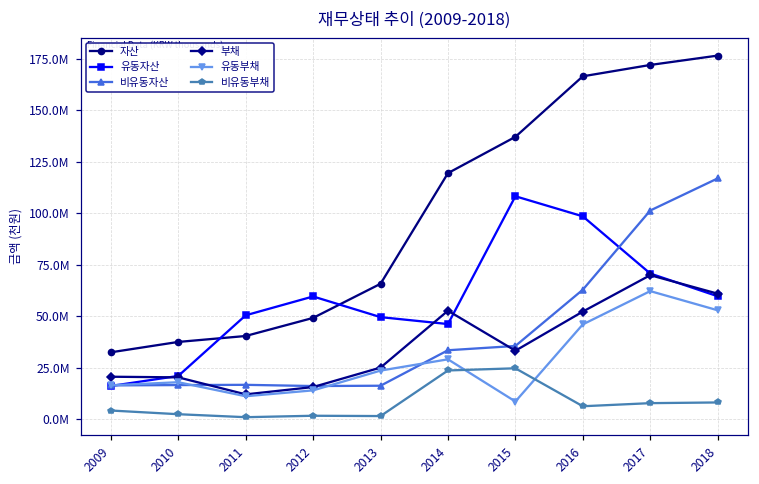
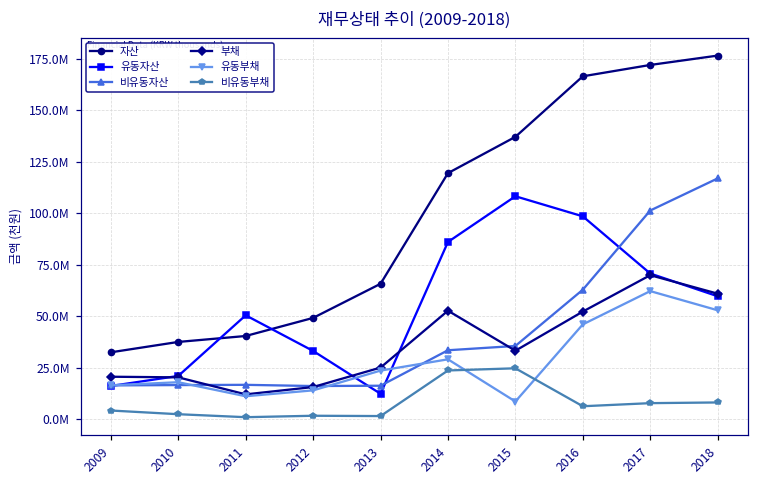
유동자산, 2012: 60000000 -> 33000000
유동자산, 2013: 49000000 -> 12000000
유동자산, 2014: 46000000 -> 86000000
